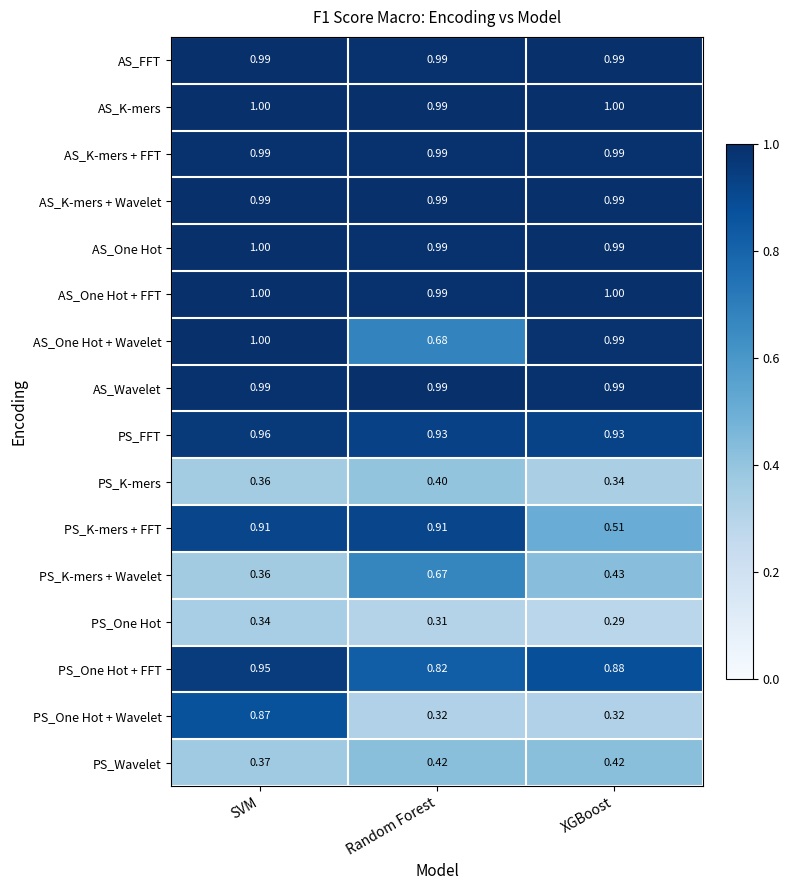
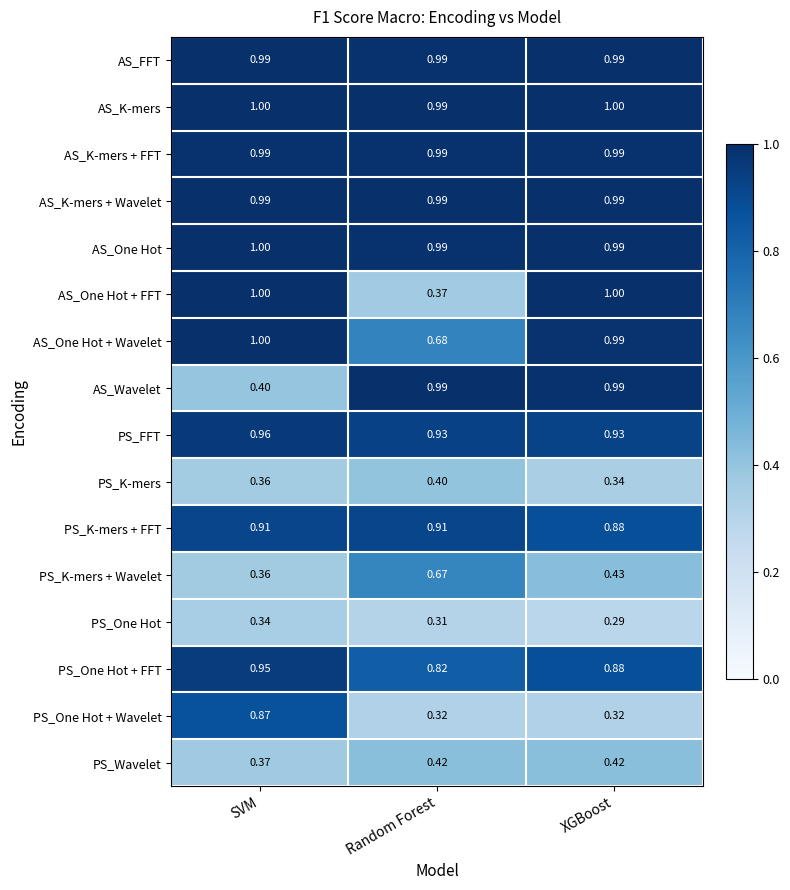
AS_One Hot + FFT, Random Forest: 0.99 -> 0.37
AS_Wavelet, SVM: 0.99 -> 0.40
PS_K-mers + FFT, XGBoost: 0.51 -> 0.88
